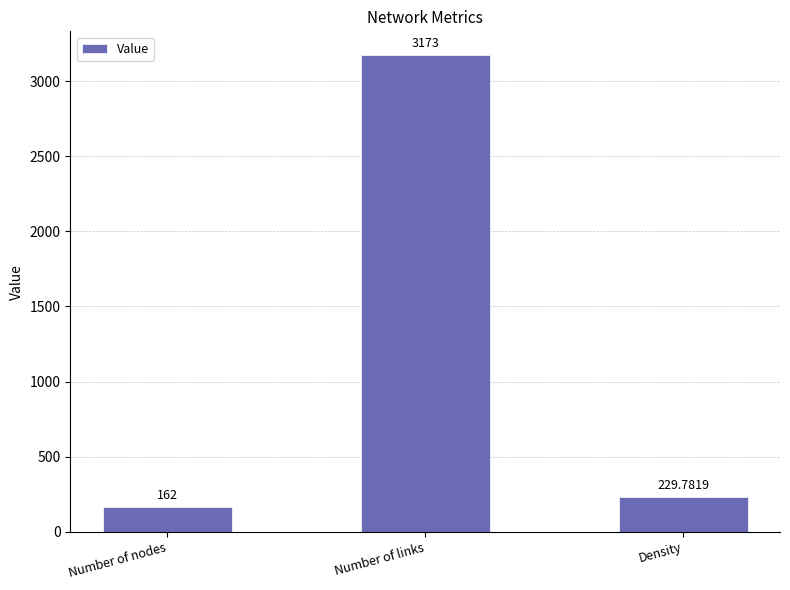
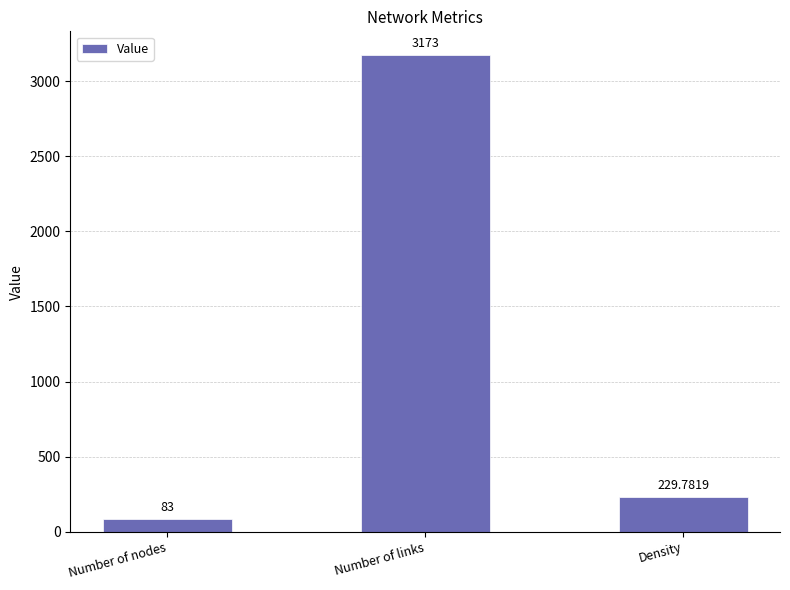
Number of nodes: 162 -> 83
